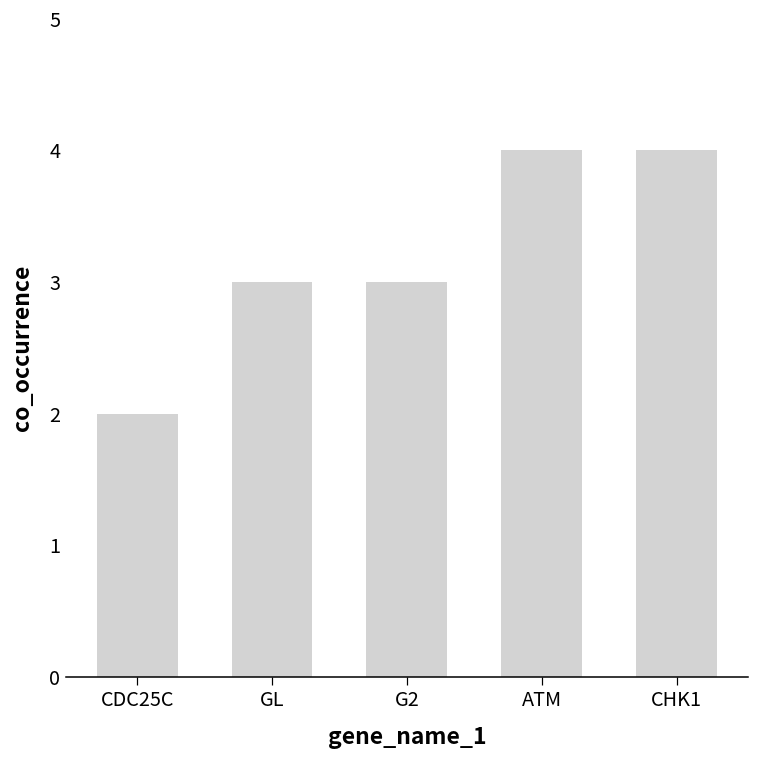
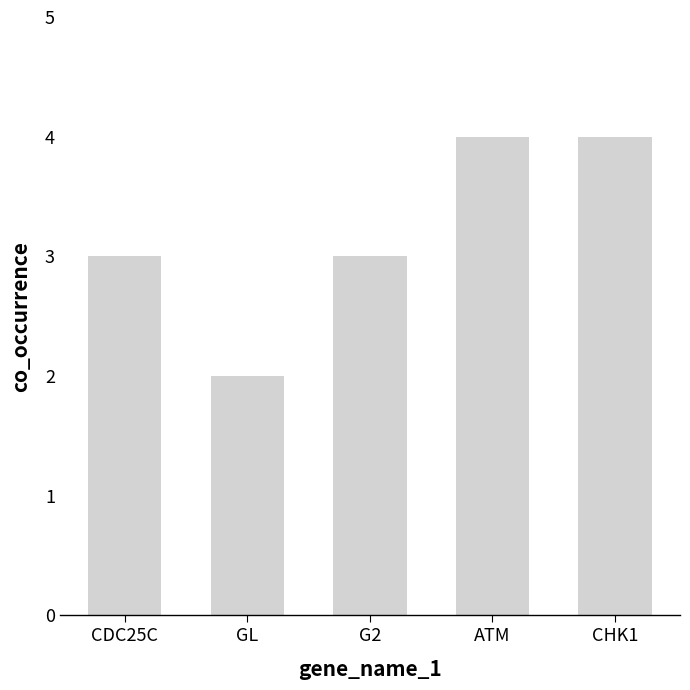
CDC25C: 2 -> 3
GL: 3 -> 2
